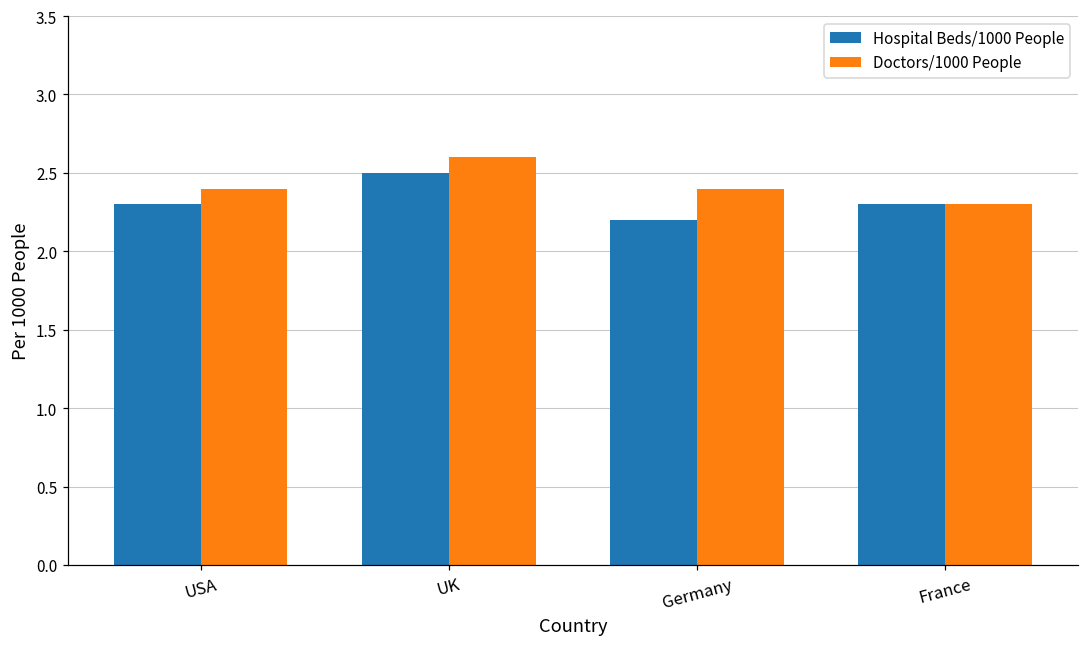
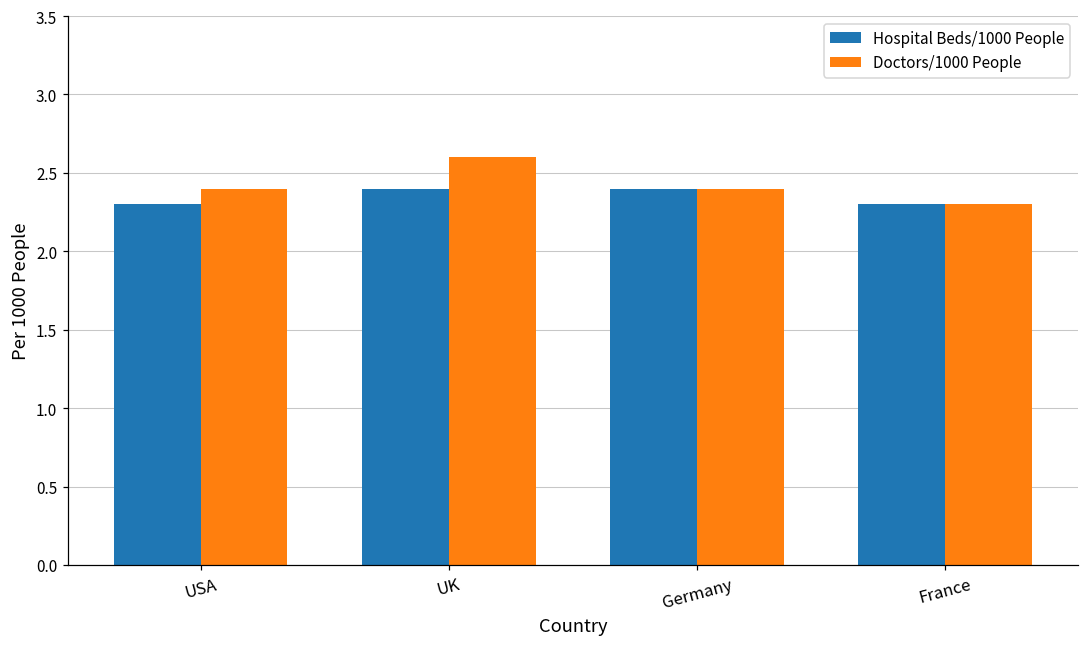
Hospital Beds/1000 People, UK: 2.5 -> 2.4
Hospital Beds/1000 People, Germany: 2.2 -> 2.4
